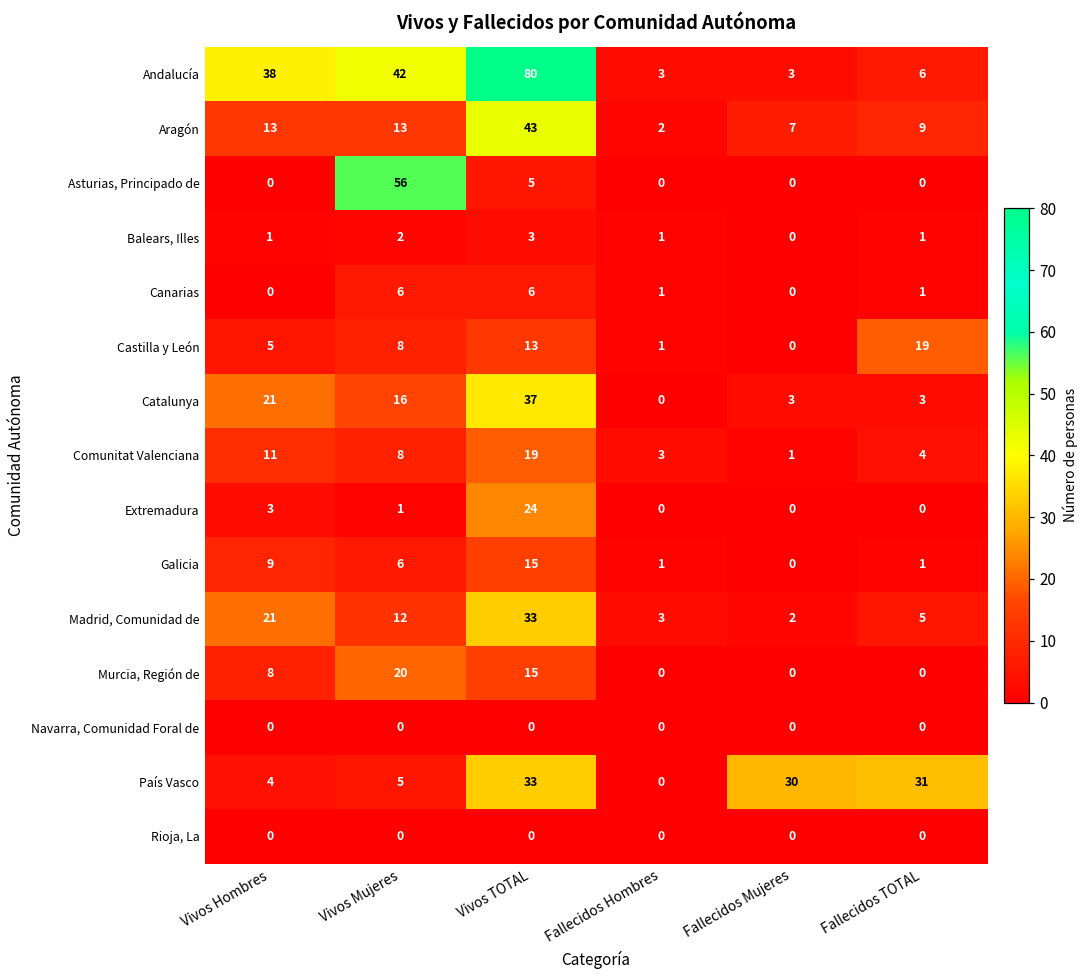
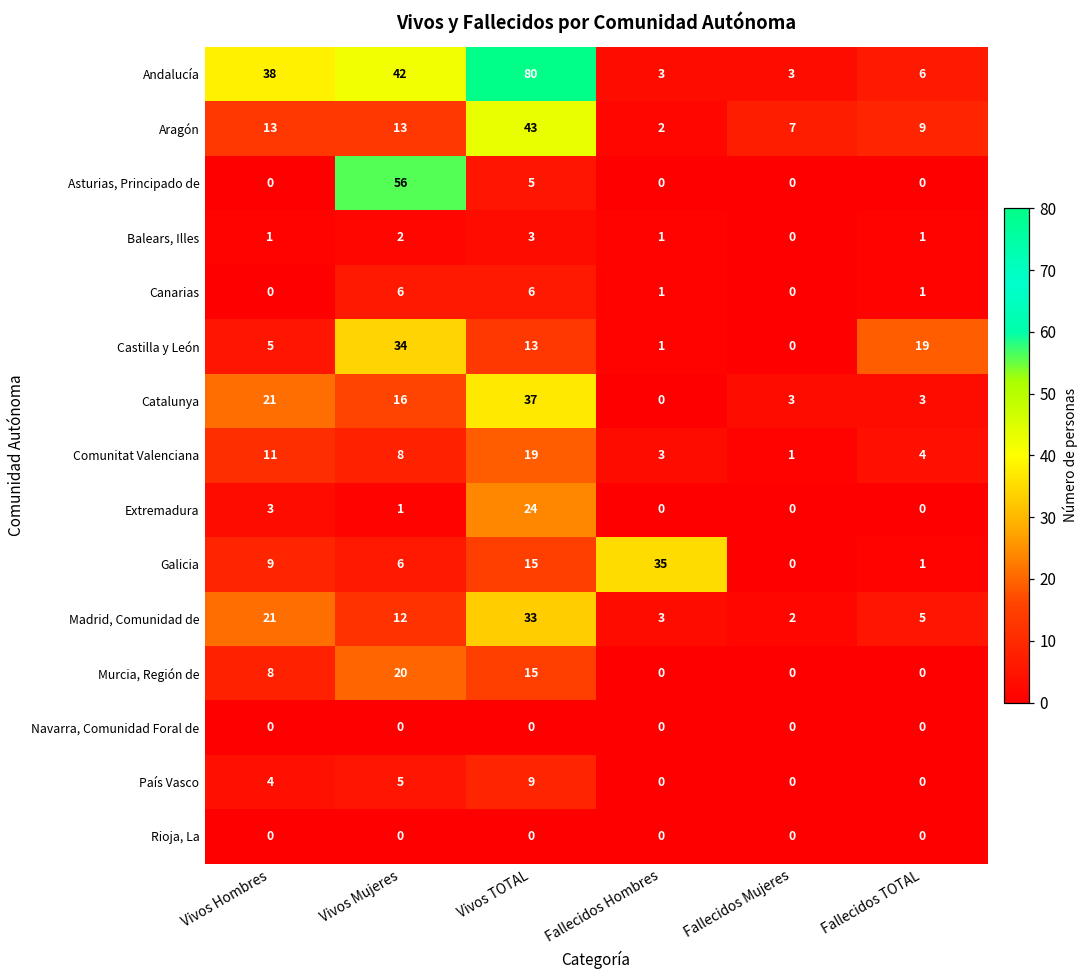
Castilla y León, Vivos Mujeres: 8 -> 34
Galicia, Fallecidos Hombres: 1 -> 35
País Vasco, Vivos TOTAL: 33 -> 9
País Vasco, Fallecidos Mujeres: 30 -> 0
País Vasco, Fallecidos TOTAL: 31 -> 0
